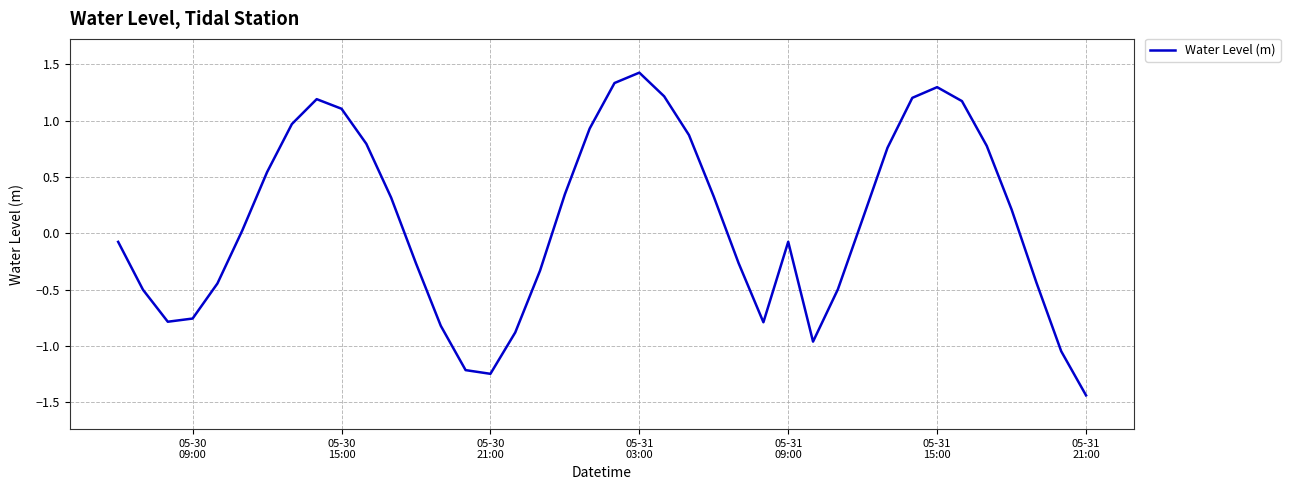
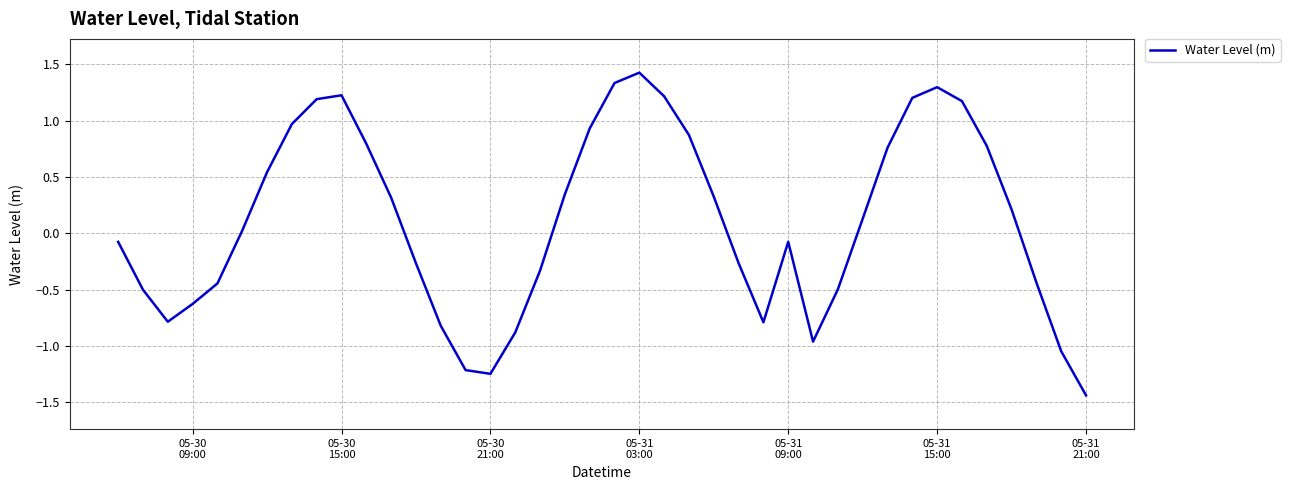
05-30 09:00: -0.76 -> -0.63
05-30 15:00: 1.11 -> 1.23
